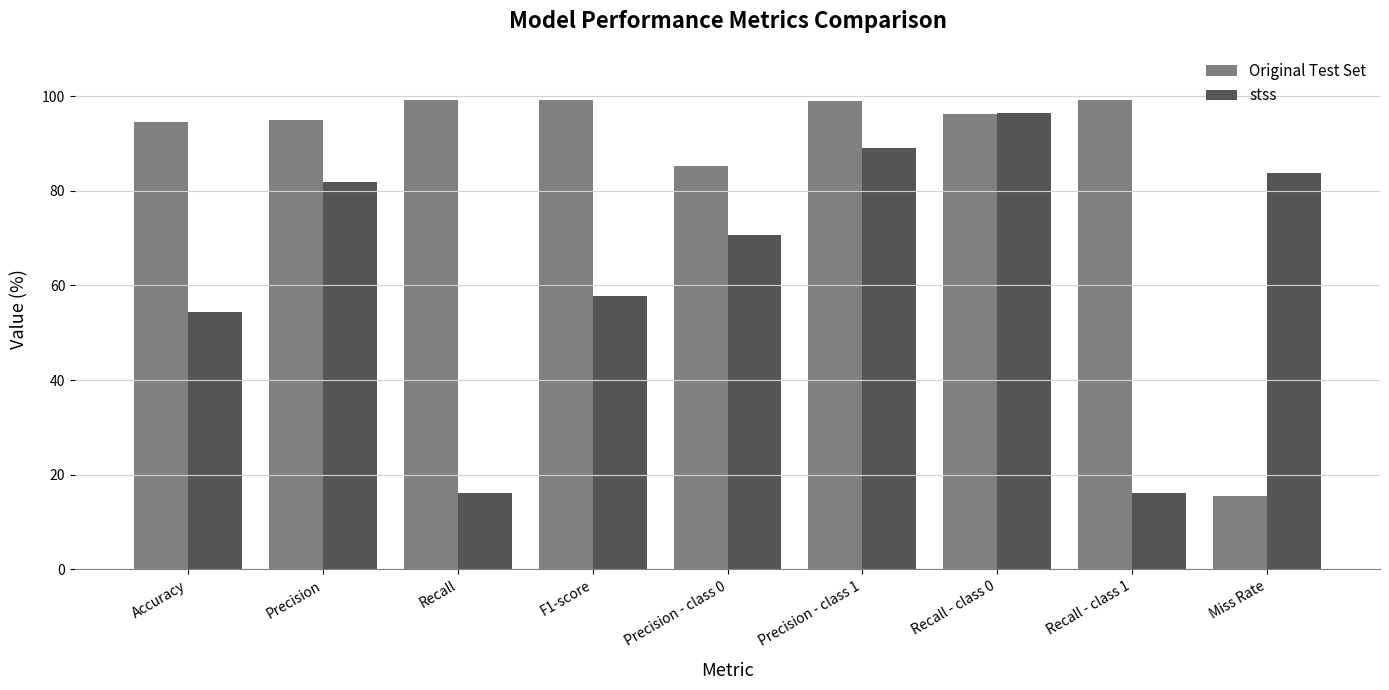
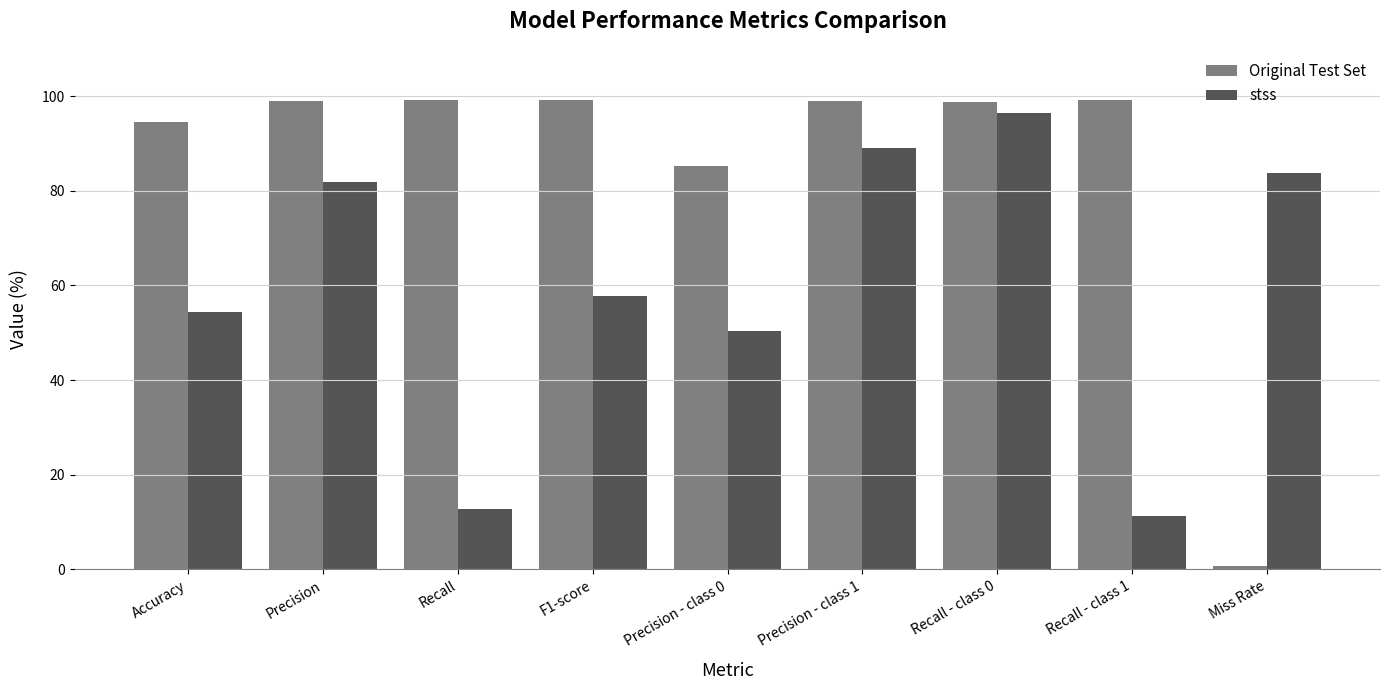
Original Test Set, Precision: 95 -> 99
stss, Recall: 16 -> 13
stss, Precision - class 0: 71 -> 50
Original Test Set, Recall - class 0: 96 -> 99
stss, Recall - class 1: 16 -> 11
Original Test Set, Miss Rate: 16 -> 1
